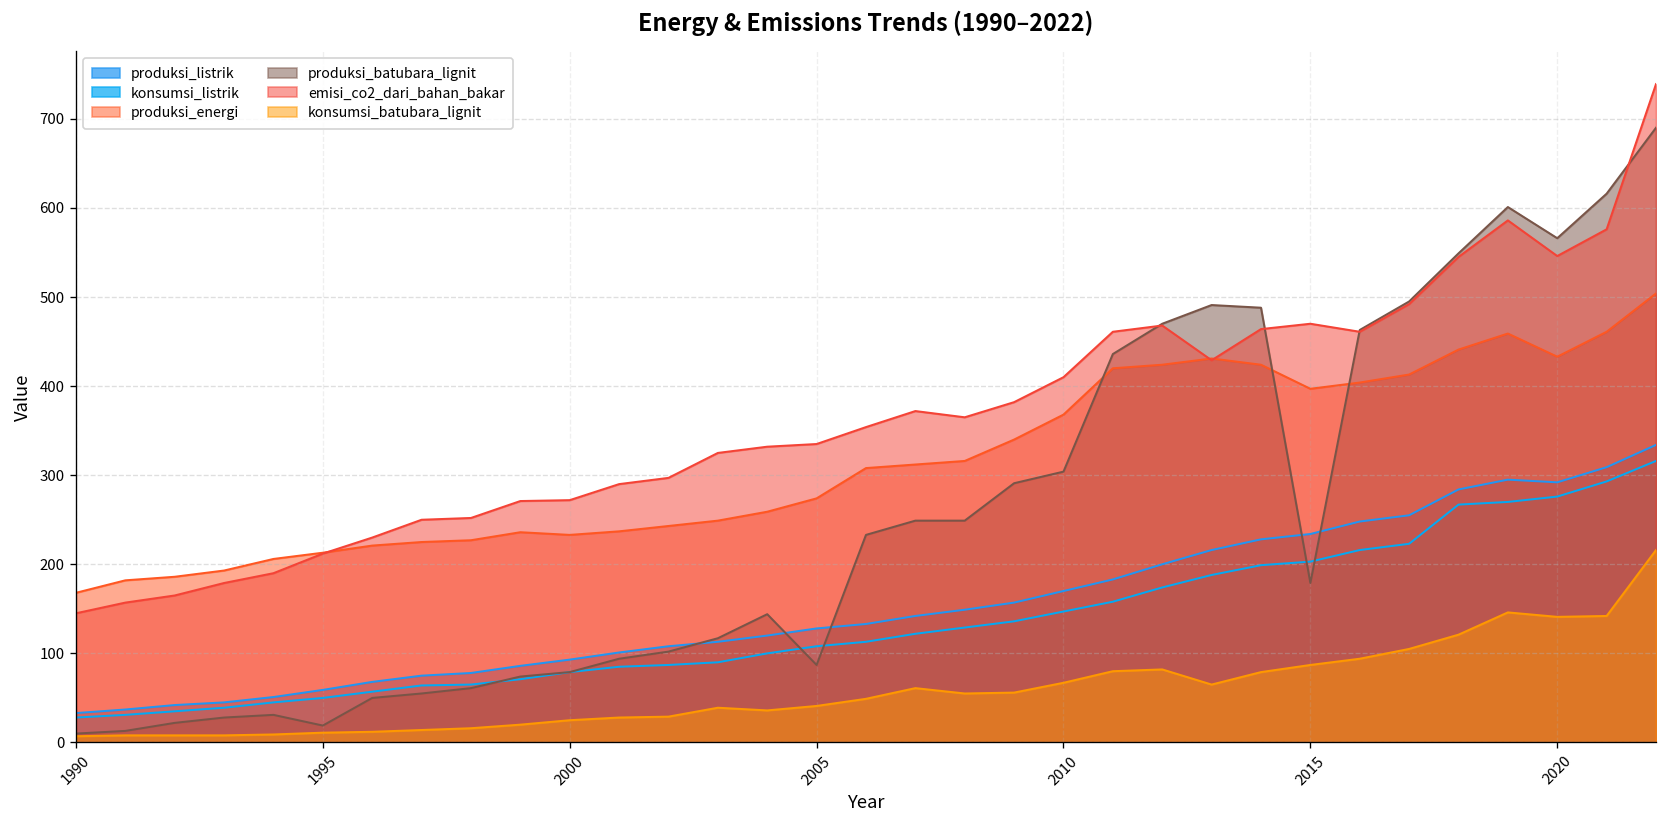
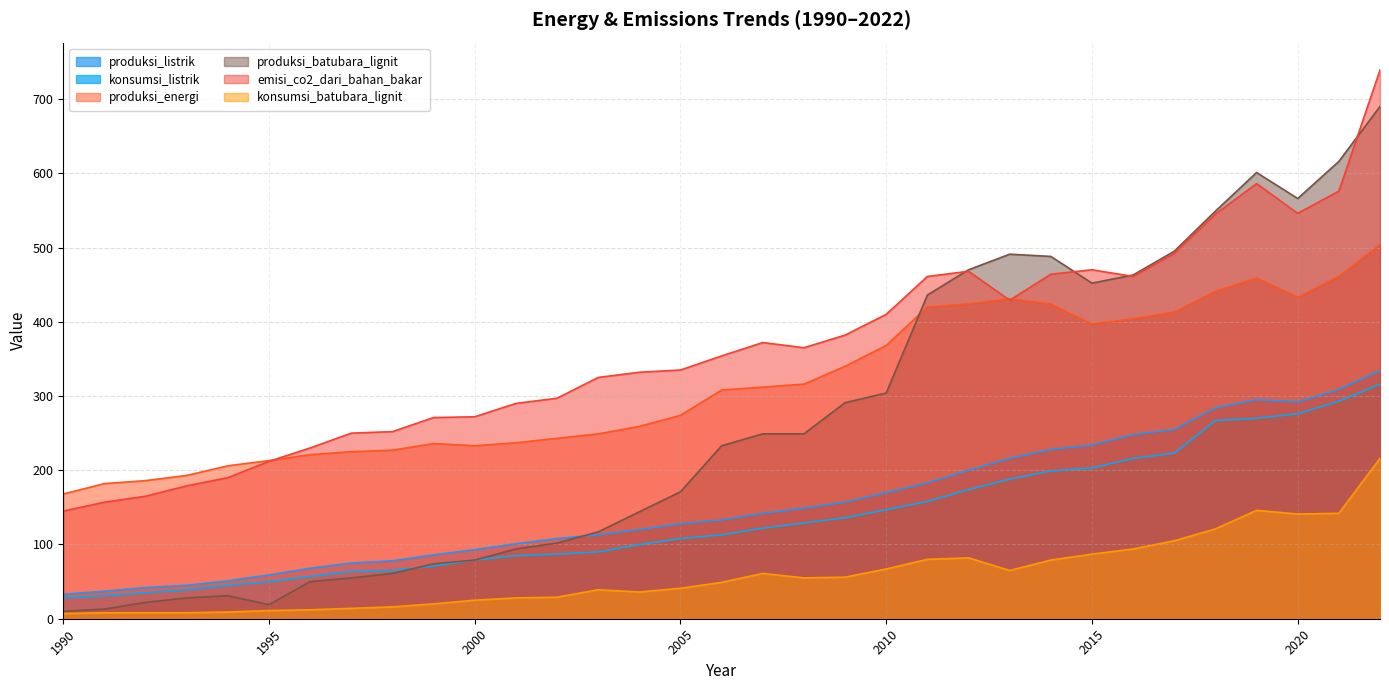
produksi_batubara_lignit, 2005: 90 -> 170
produksi_batubara_lignit, 2015: 180 -> 450
